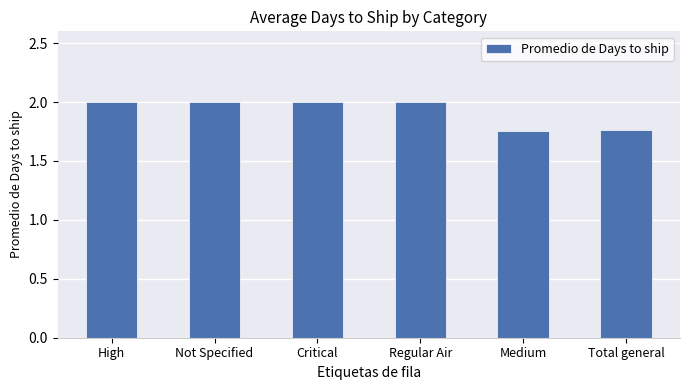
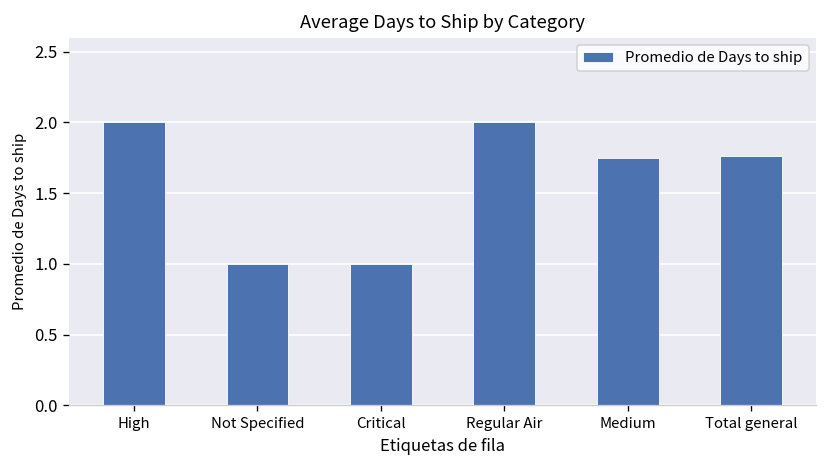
Not Specified: 2 -> 1
Critical: 2 -> 1
